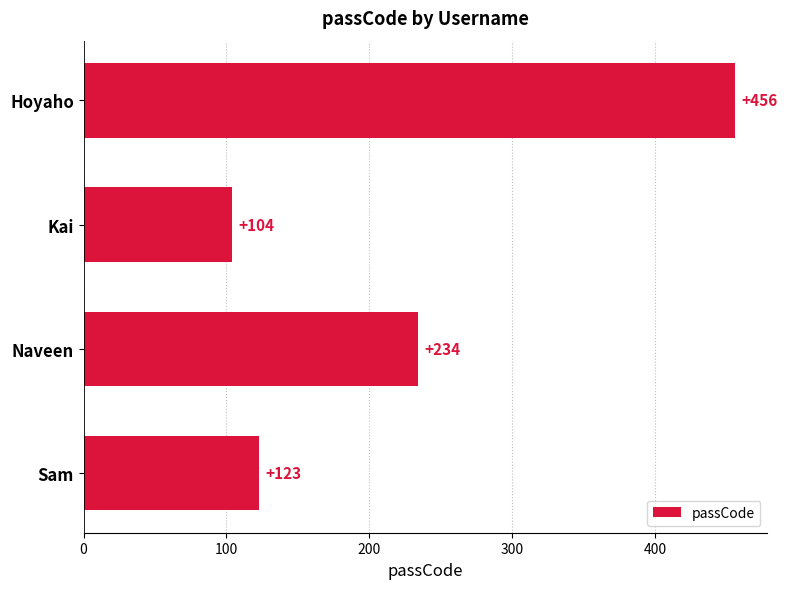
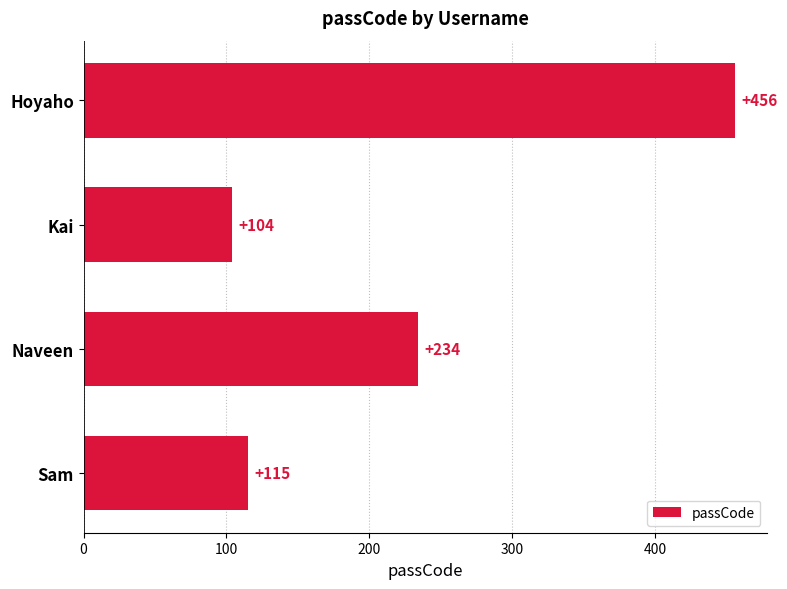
Sam: +123 -> +115
